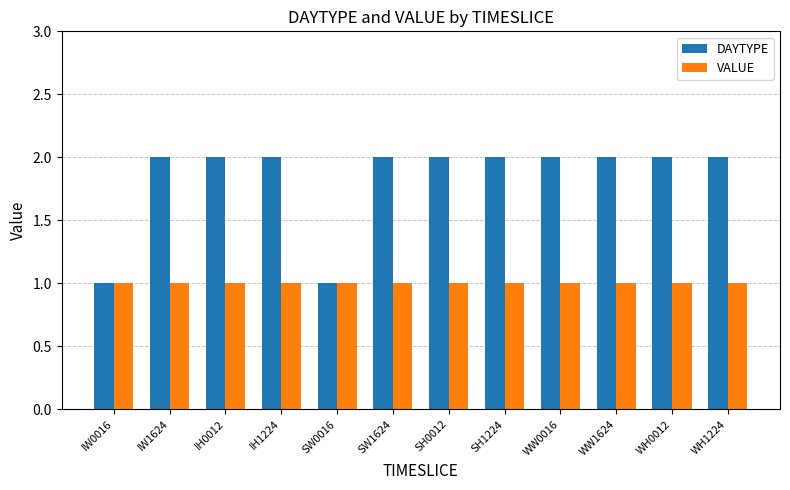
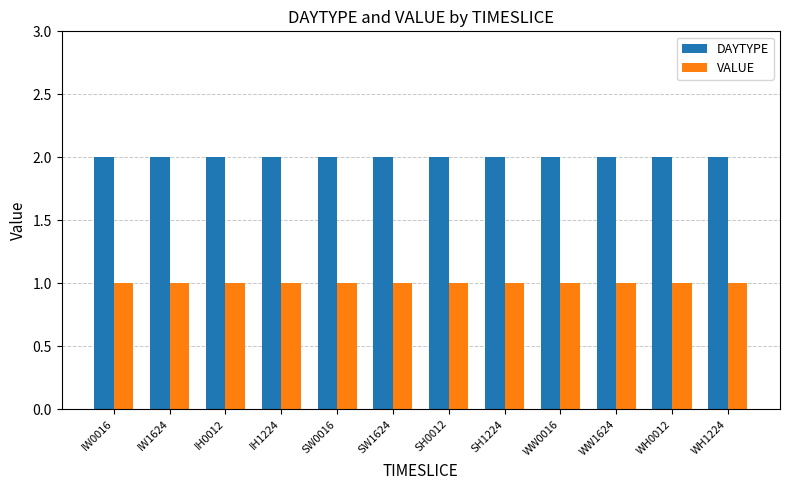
DAYTYPE, IW0016: 1 -> 2
DAYTYPE, SW0016: 1 -> 2
